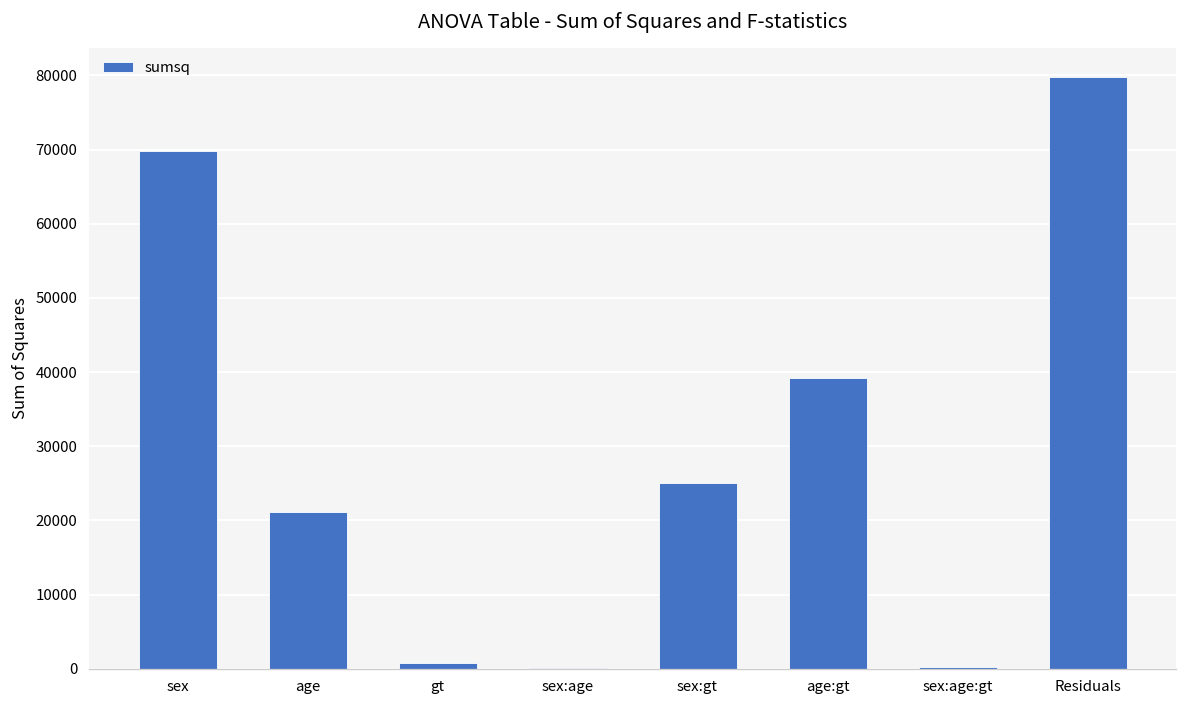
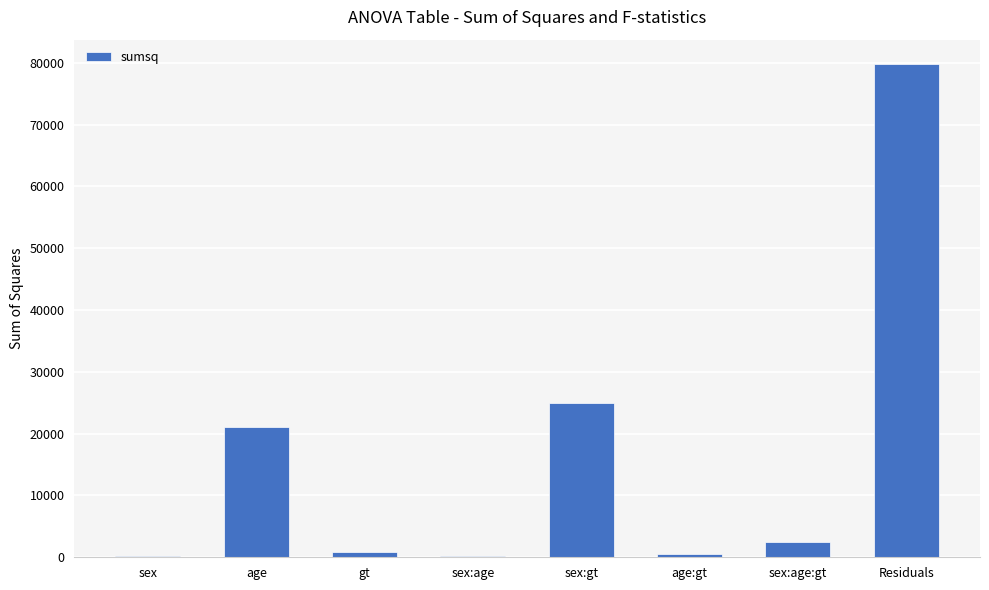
sex: 70000 -> 0
age:gt: 39000 -> 1000
sex:age:gt: 0 -> 2000
